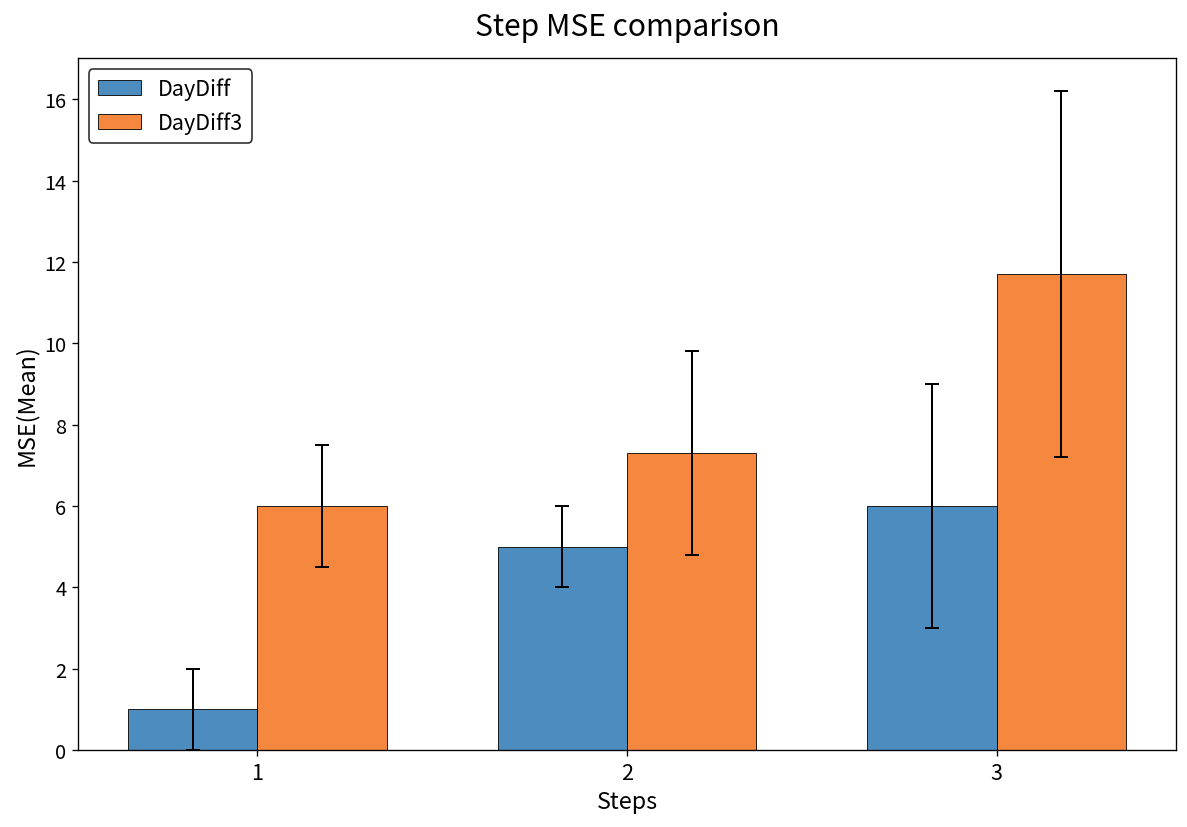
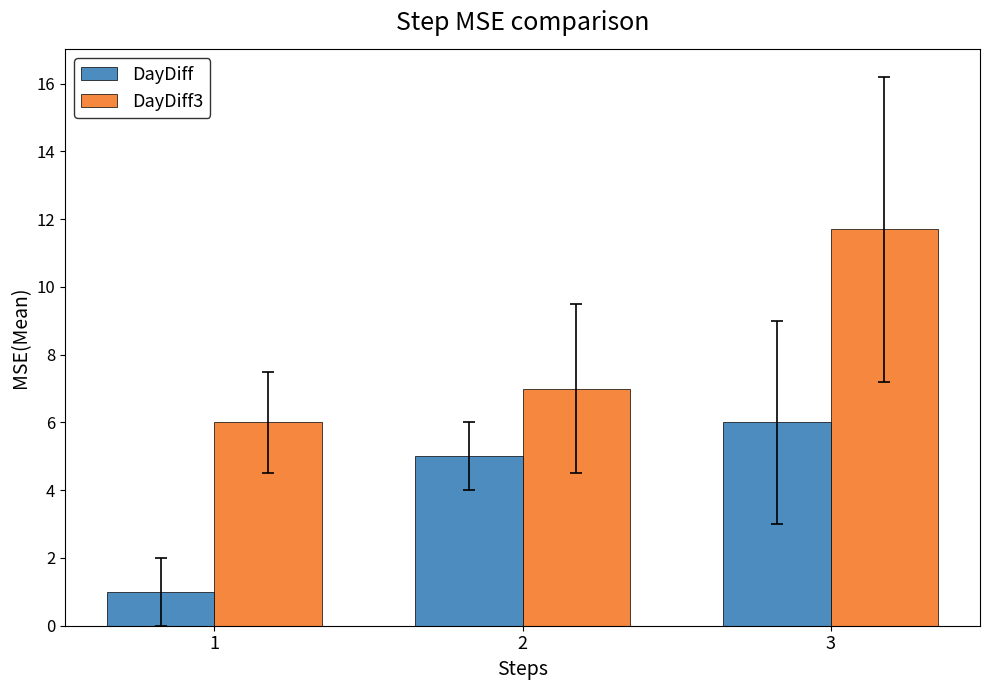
DayDiff3, 2: 7.3 -> 7.0
